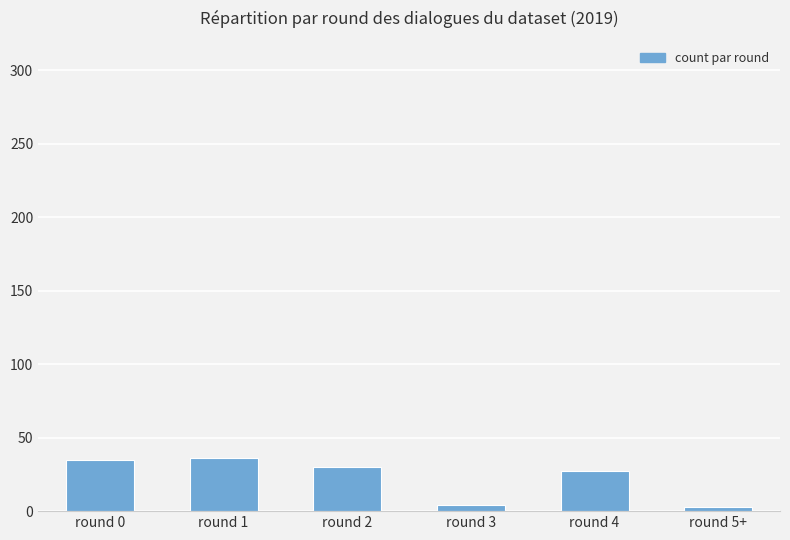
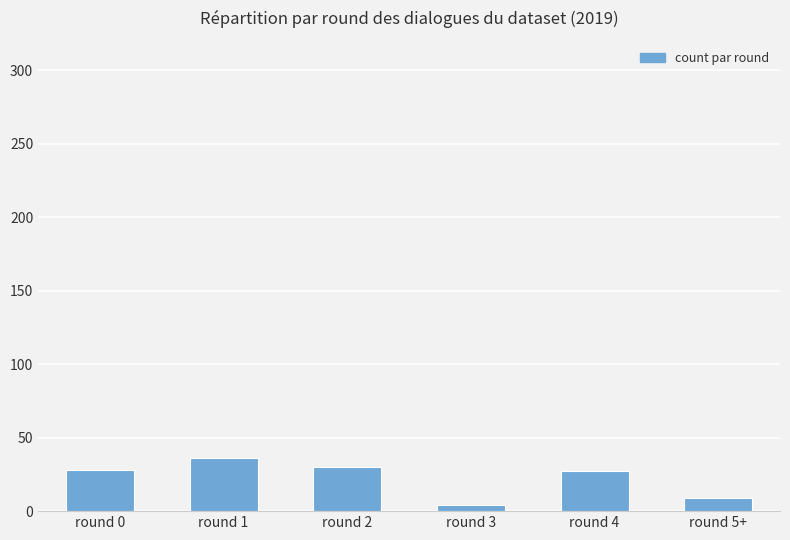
round 0: 35 -> 28
round 5+: 3 -> 9
